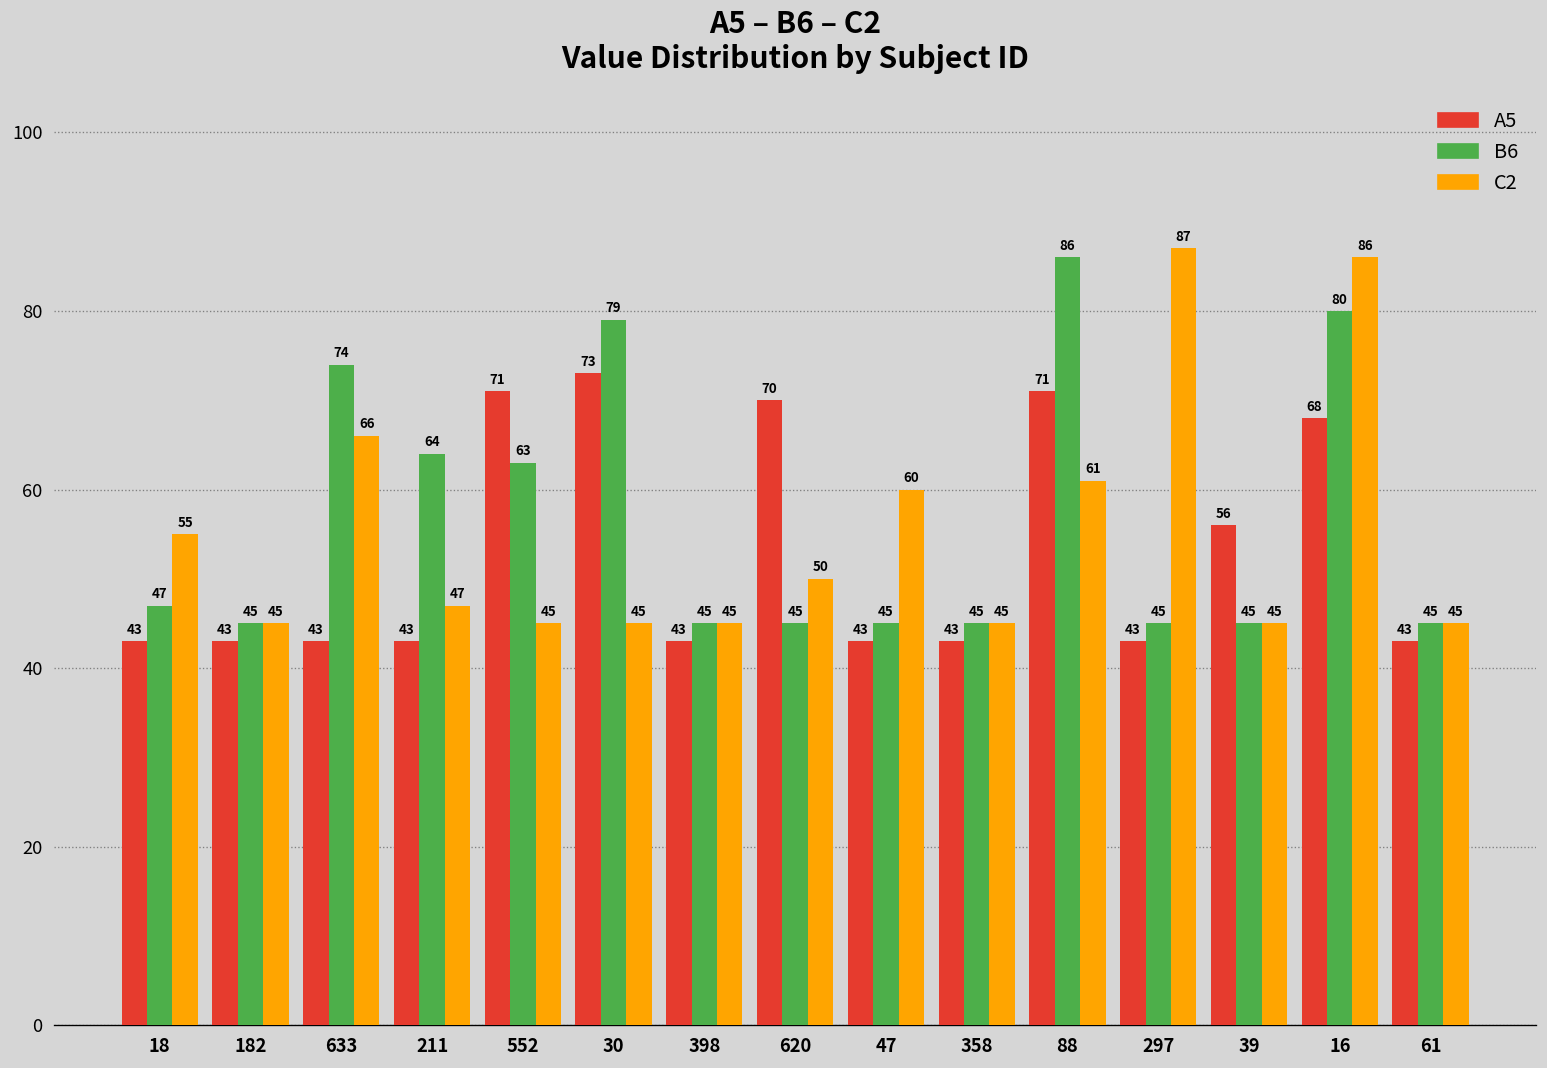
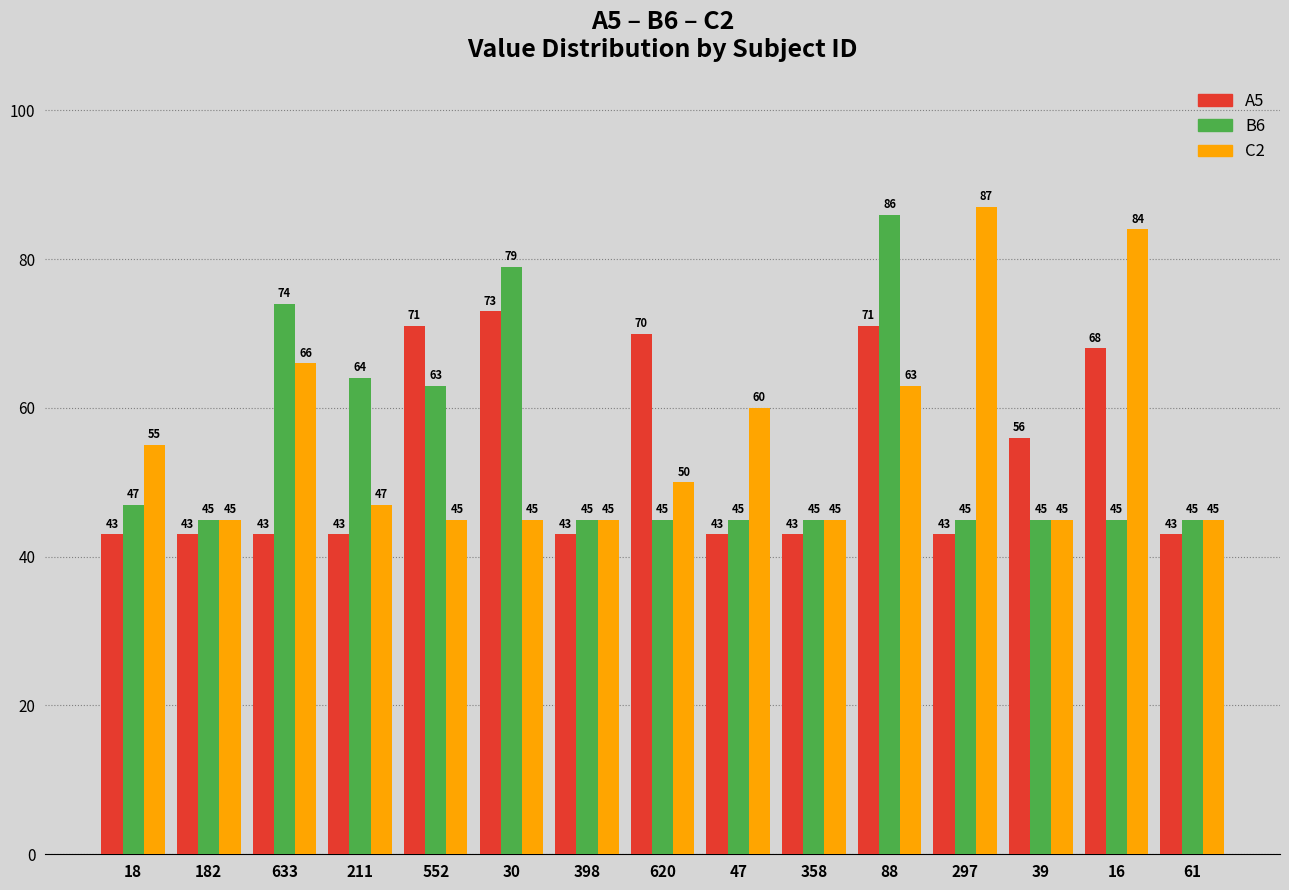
C2, 88: 61 -> 63
B6, 16: 80 -> 45
C2, 16: 86 -> 84
